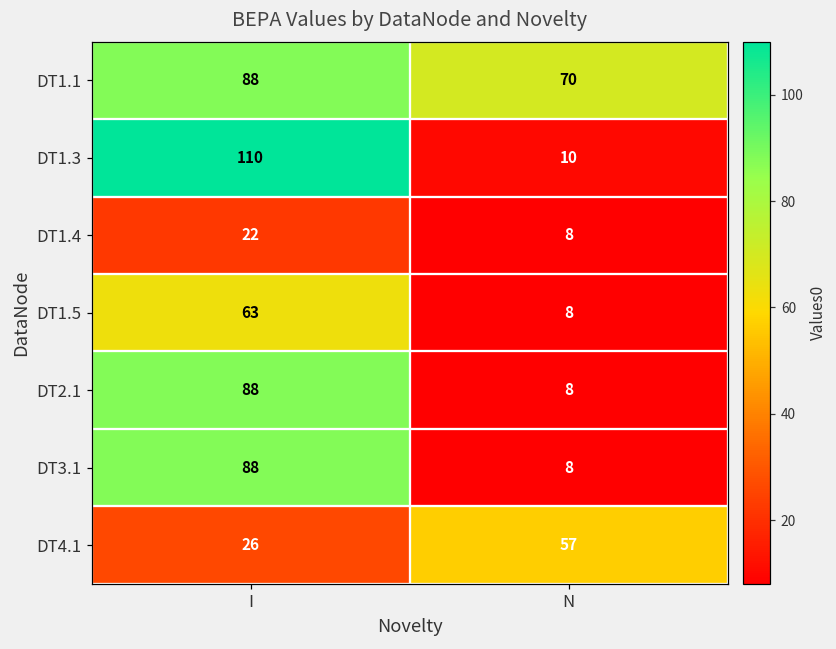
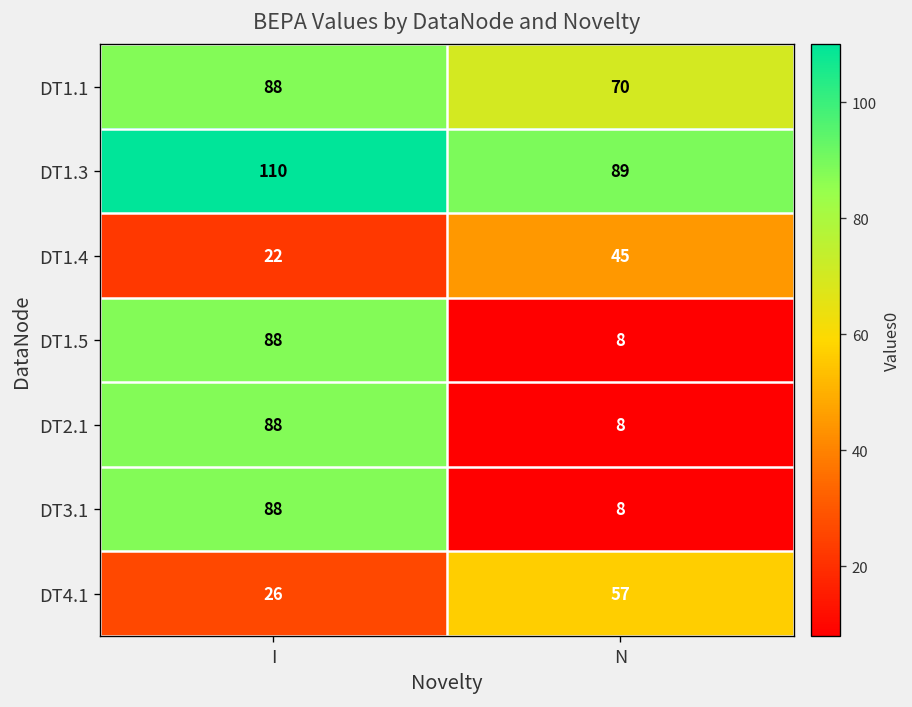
DT1.3, N: 10 -> 89
DT1.4, N: 8 -> 45
DT1.5, I: 63 -> 88
